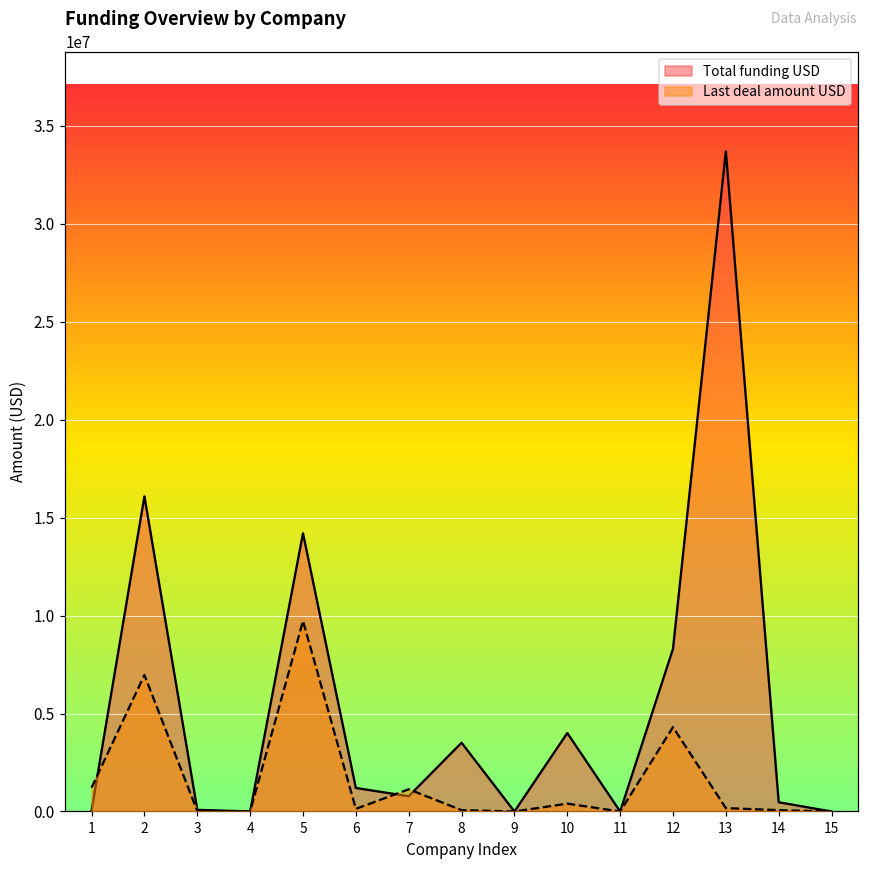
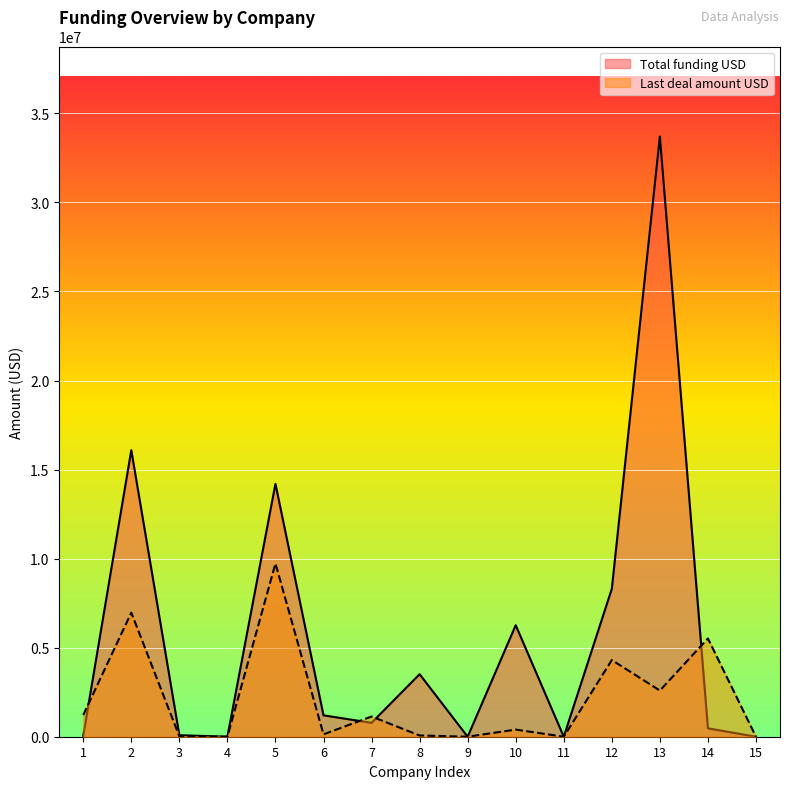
Total funding USD, 10: 4000000 -> 6300000
Last deal amount USD, 13: 200000 -> 2600000
Last deal amount USD, 14: 100000 -> 5500000
